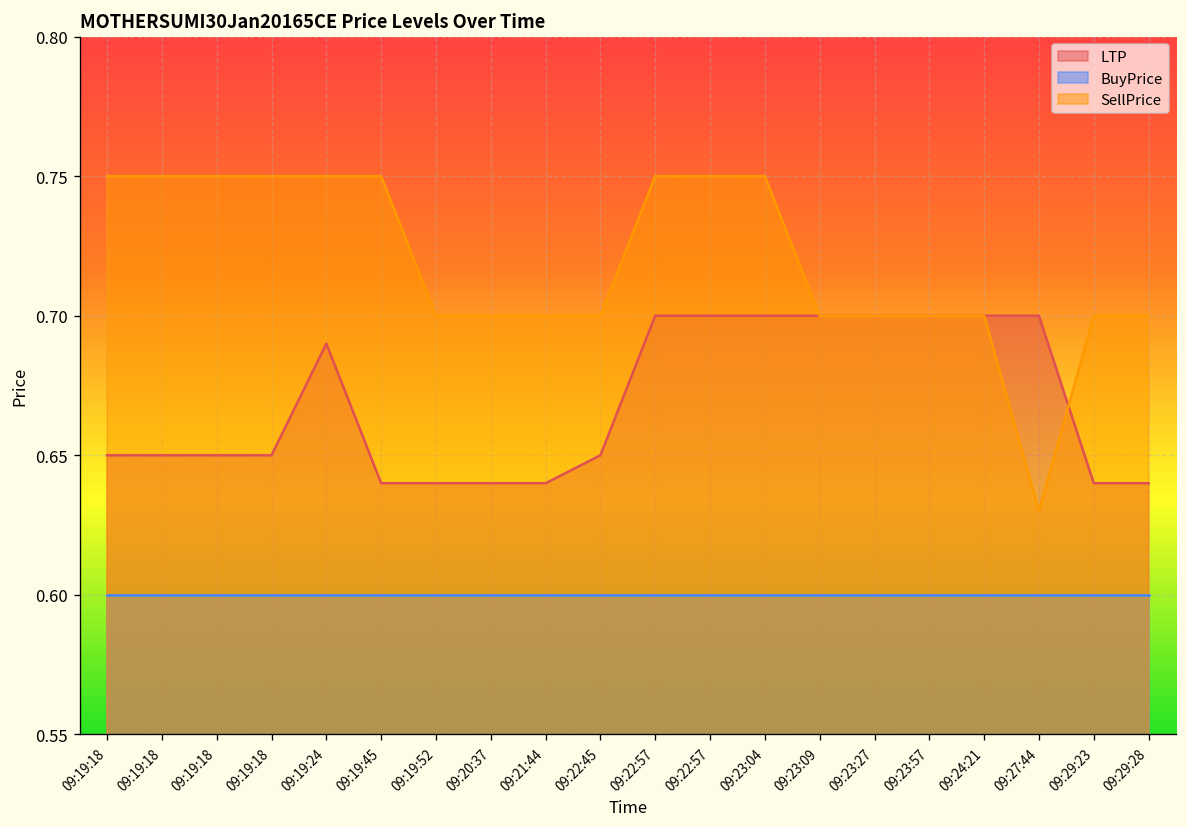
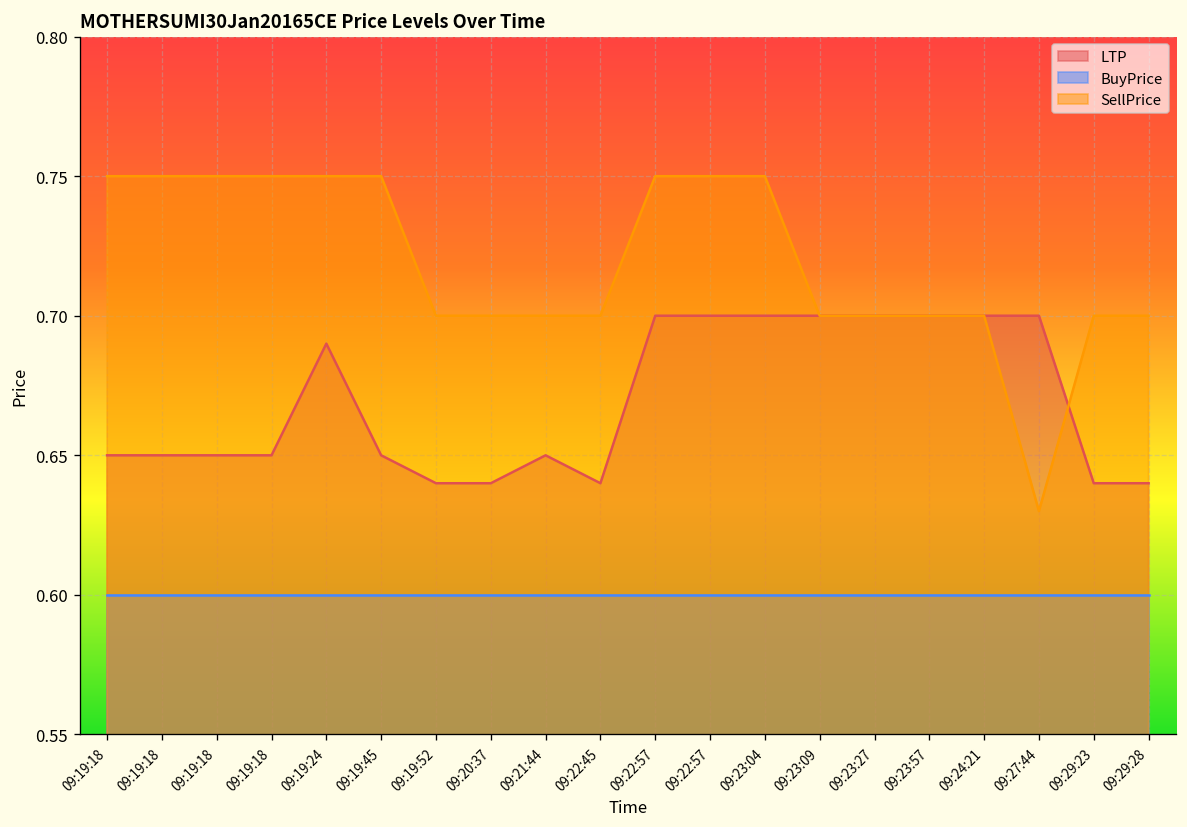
LTP, 09:19:45: 0.64 -> 0.65
LTP, 09:21:44: 0.64 -> 0.65
LTP, 09:22:45: 0.65 -> 0.64
